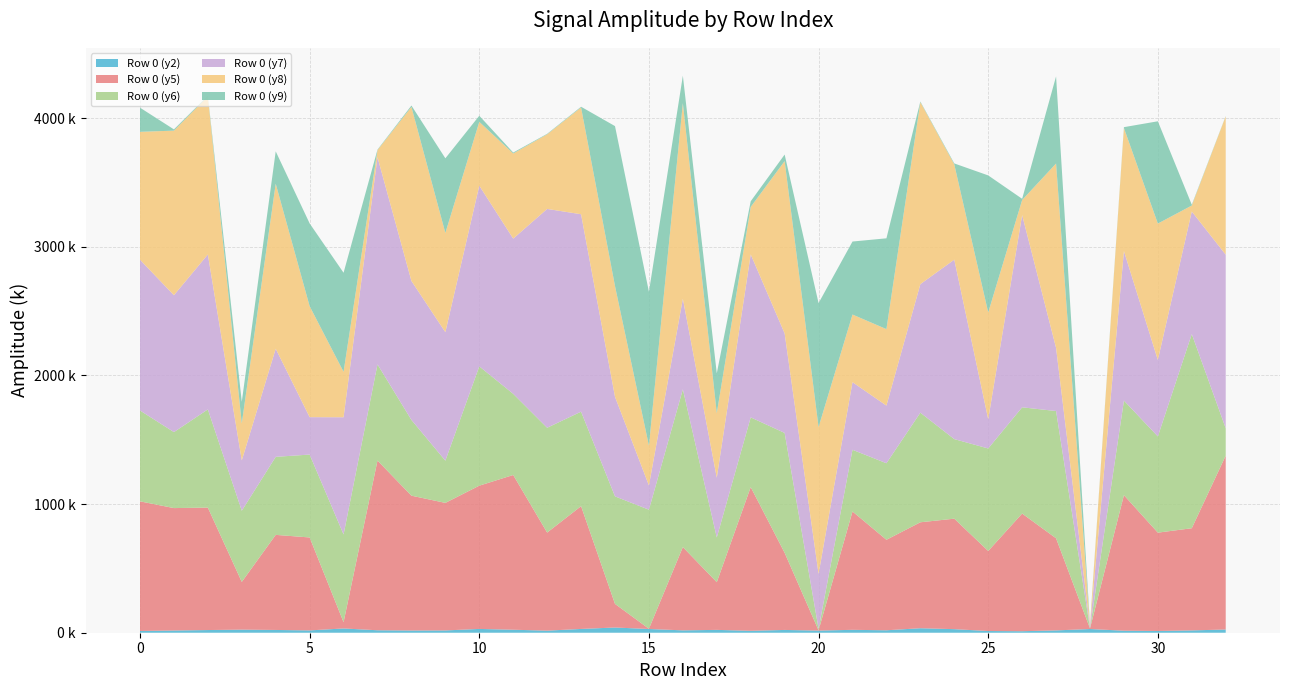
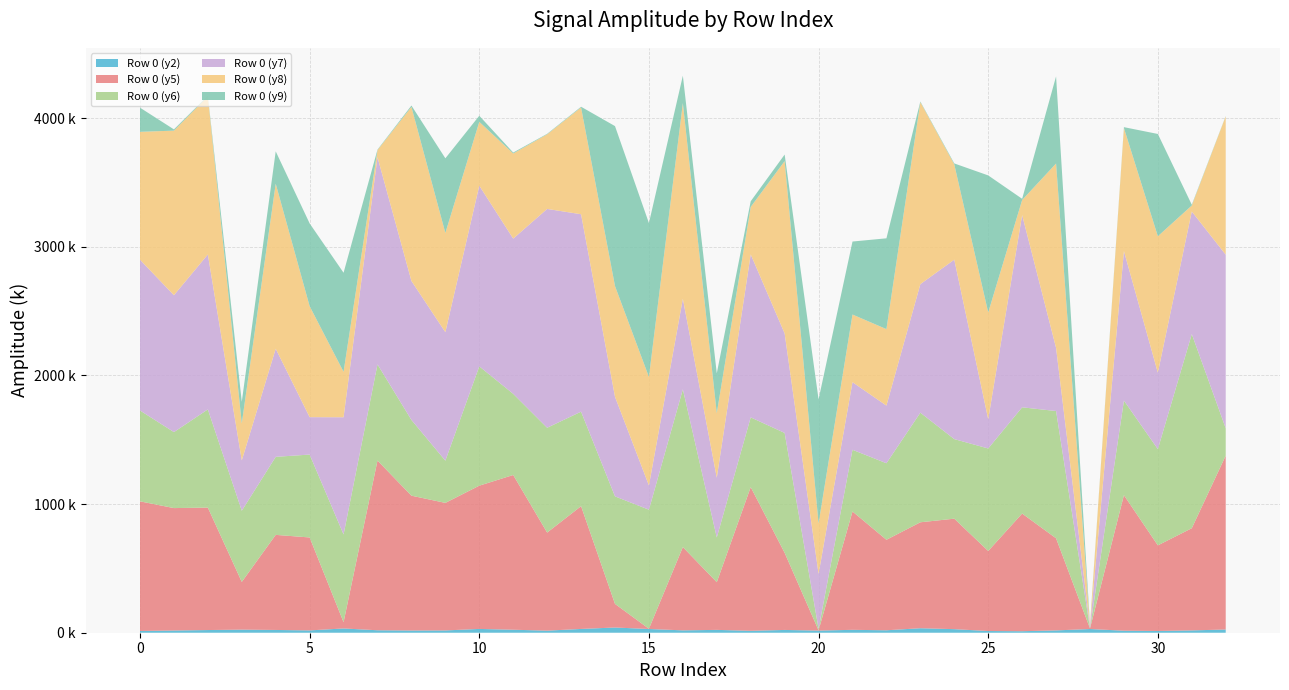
Row 0 (y8), 15: 310000 -> 840000
Row 0 (y8), 20: 1140000 -> 390000
Row 0 (y5), 30: 760000 -> 670000
